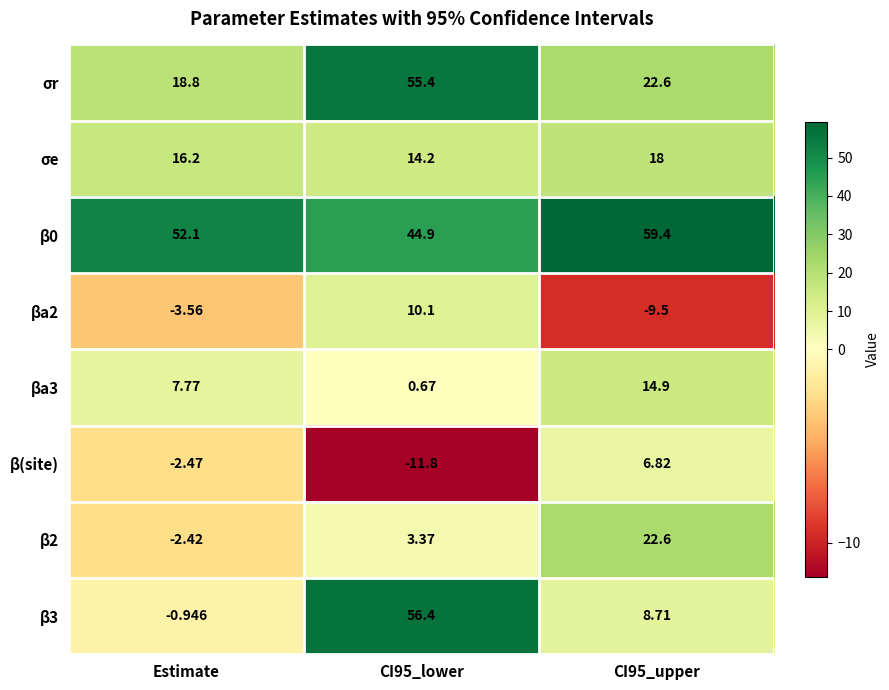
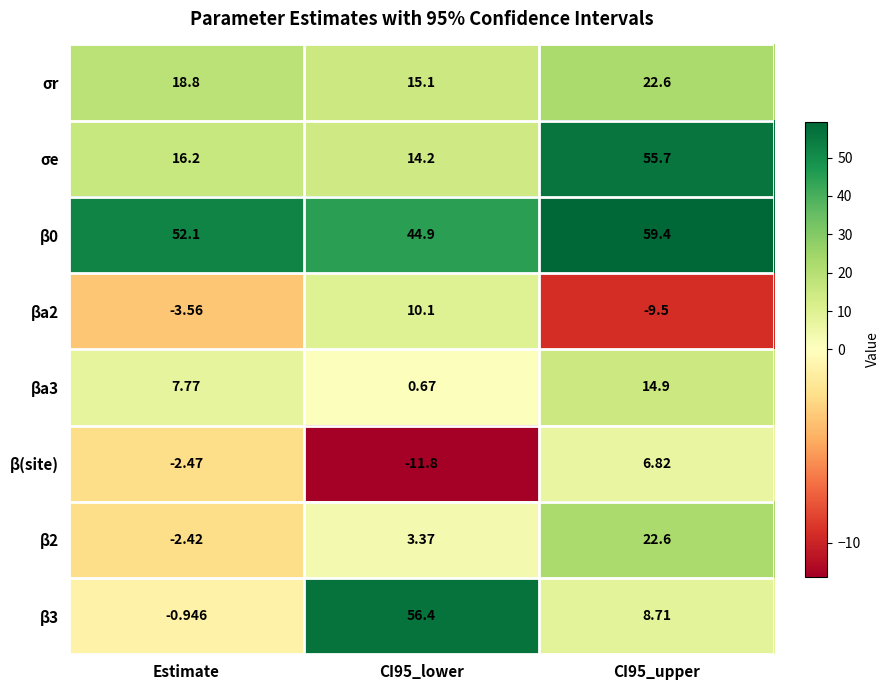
σr, CI95_lower: 55.4 -> 15.1
σe, CI95_upper: 18 -> 55.7
